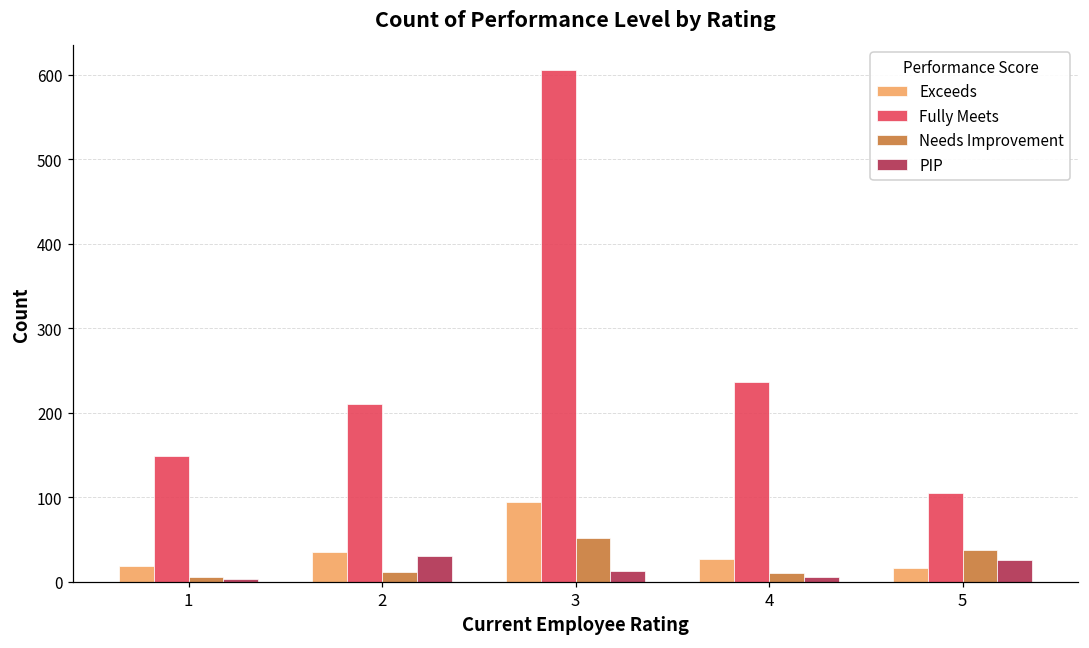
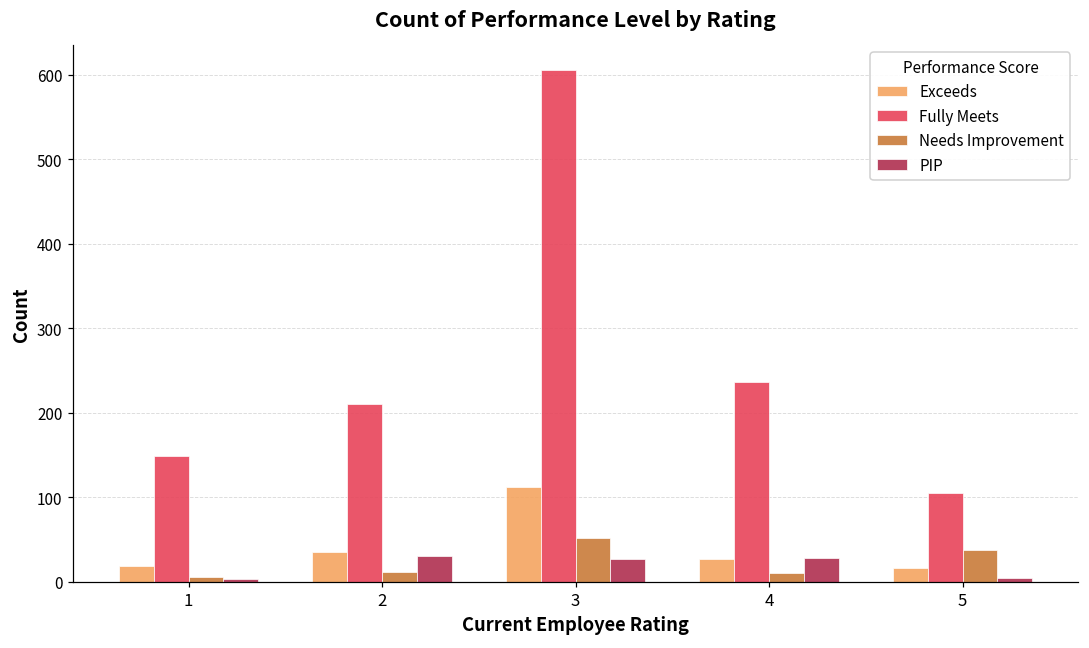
Exceeds, 3: 90 -> 110
PIP, 3: 10 -> 30
PIP, 4: 10 -> 30
PIP, 5: 30 -> 0
